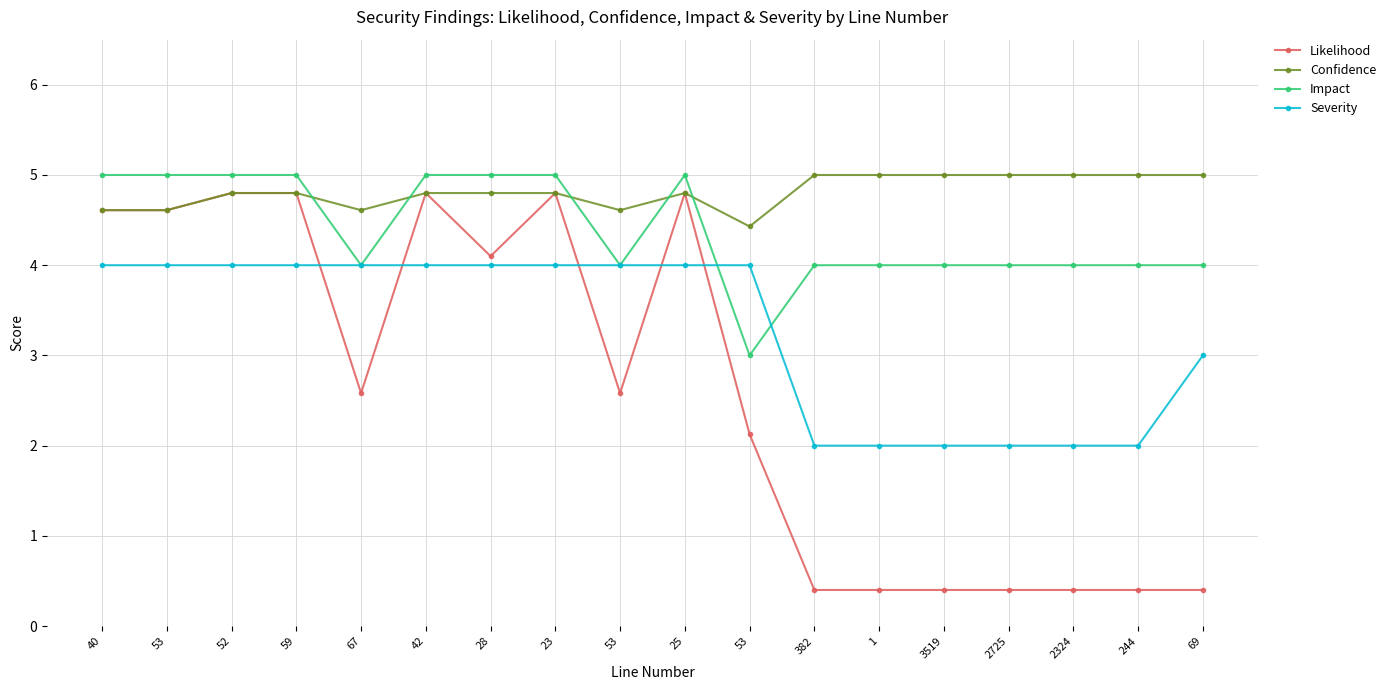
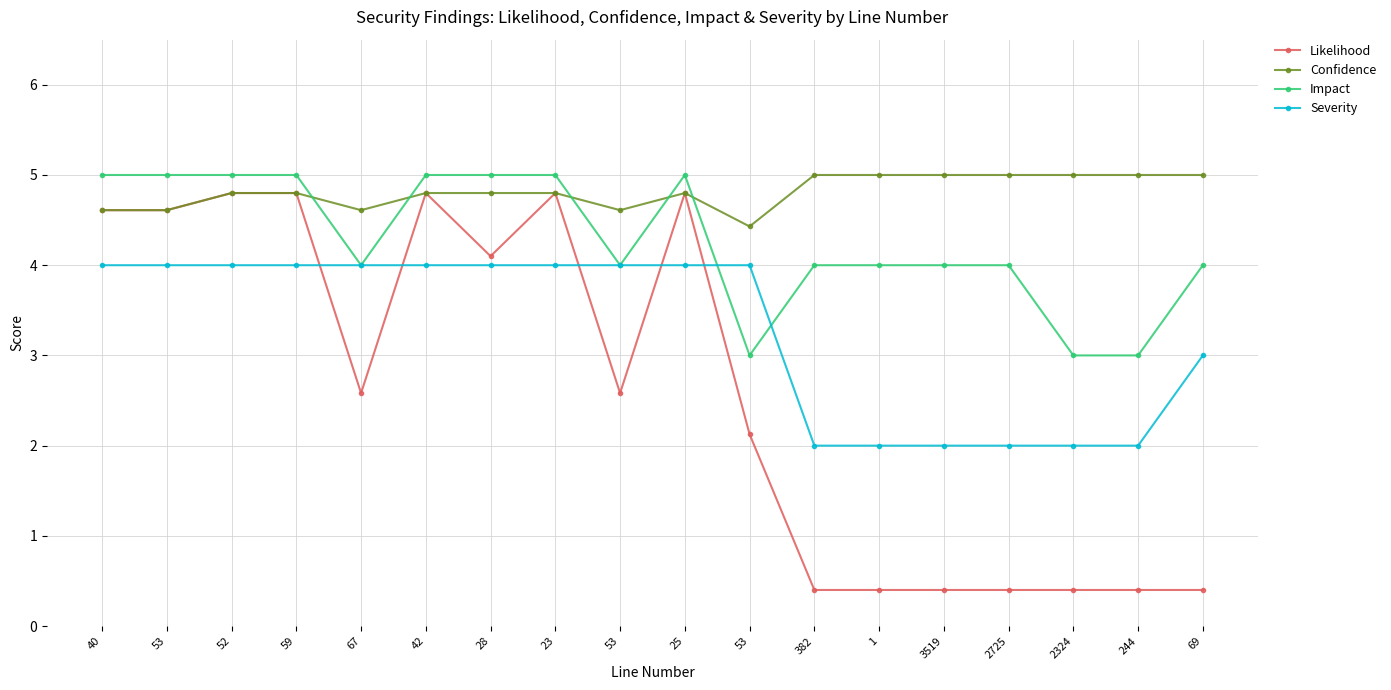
Impact, 2324: 4 -> 3
Impact, 244: 4 -> 3
